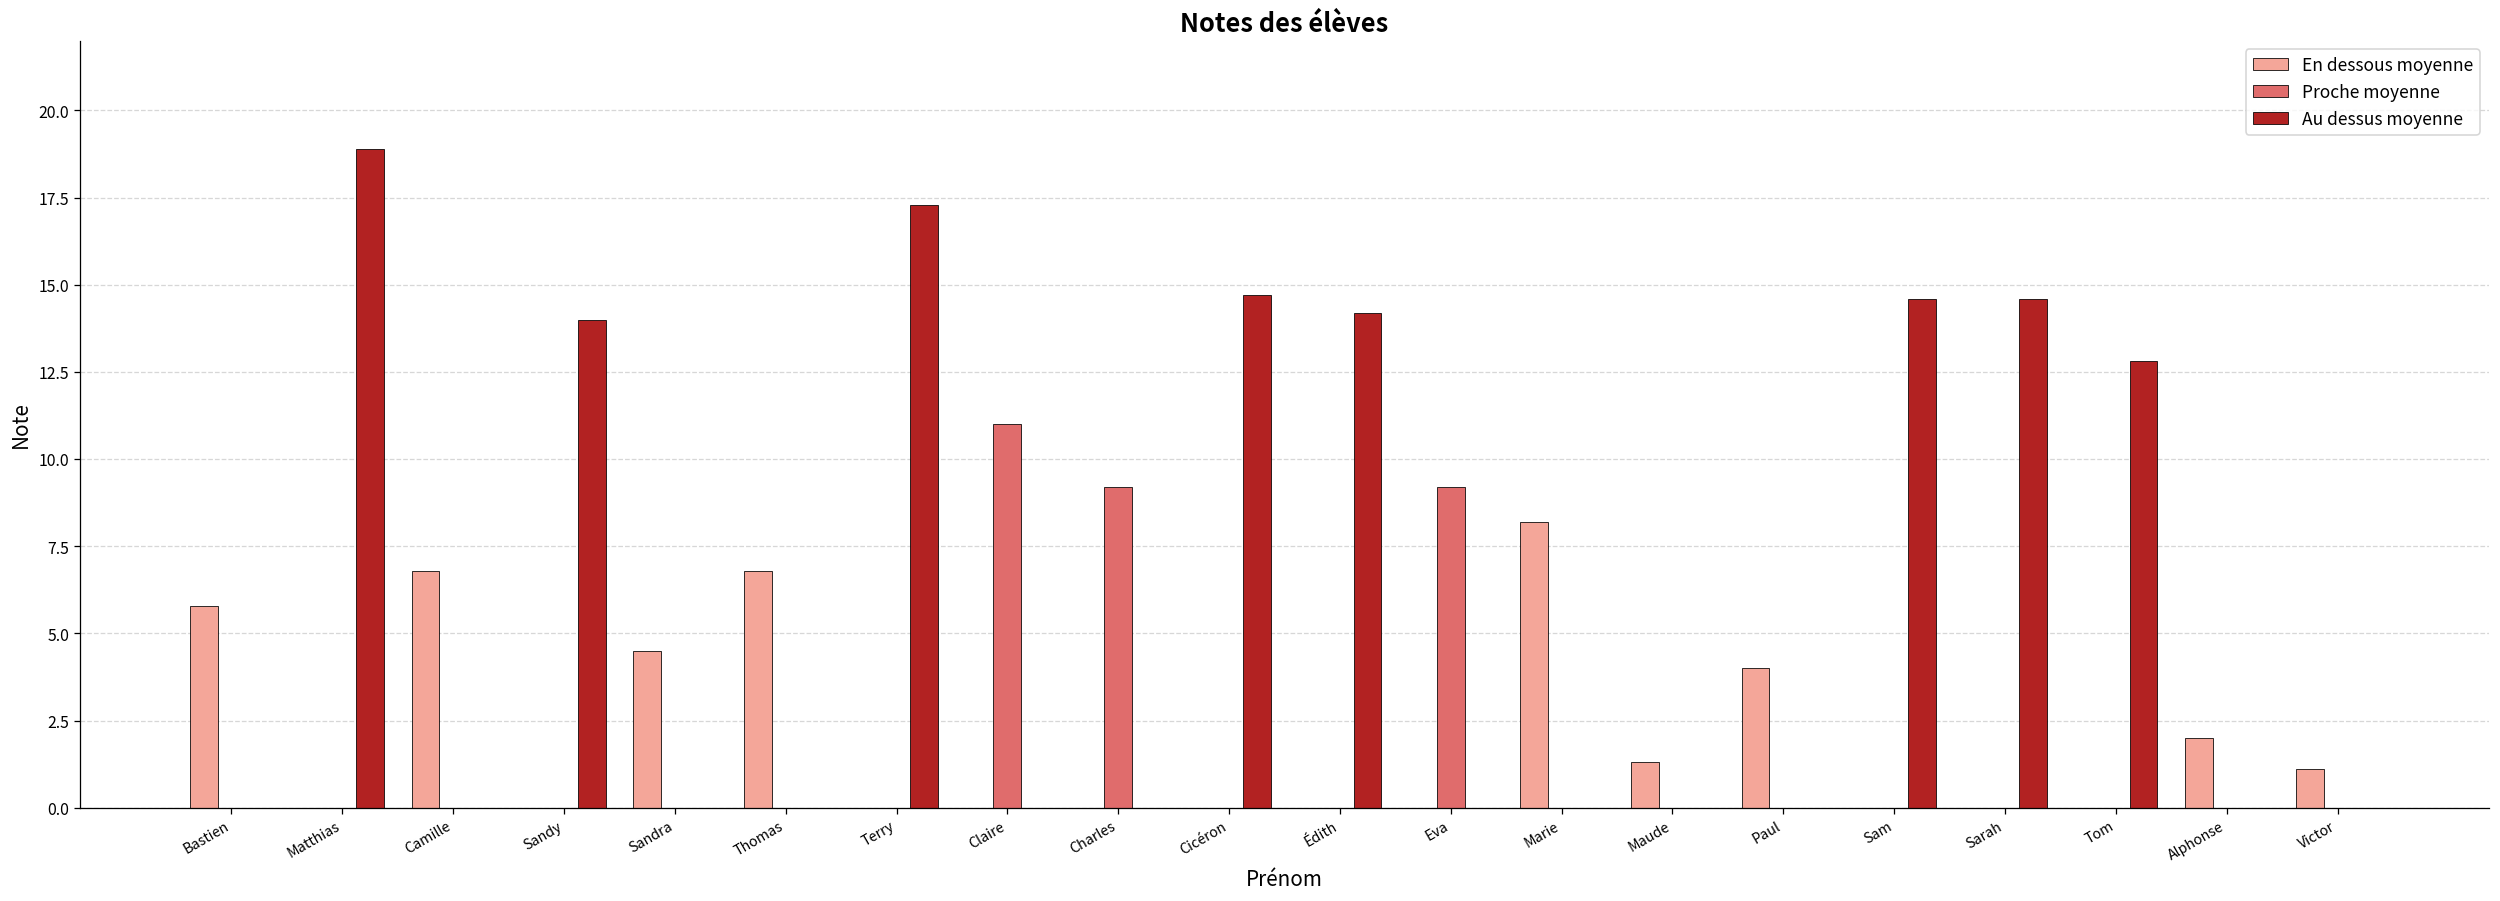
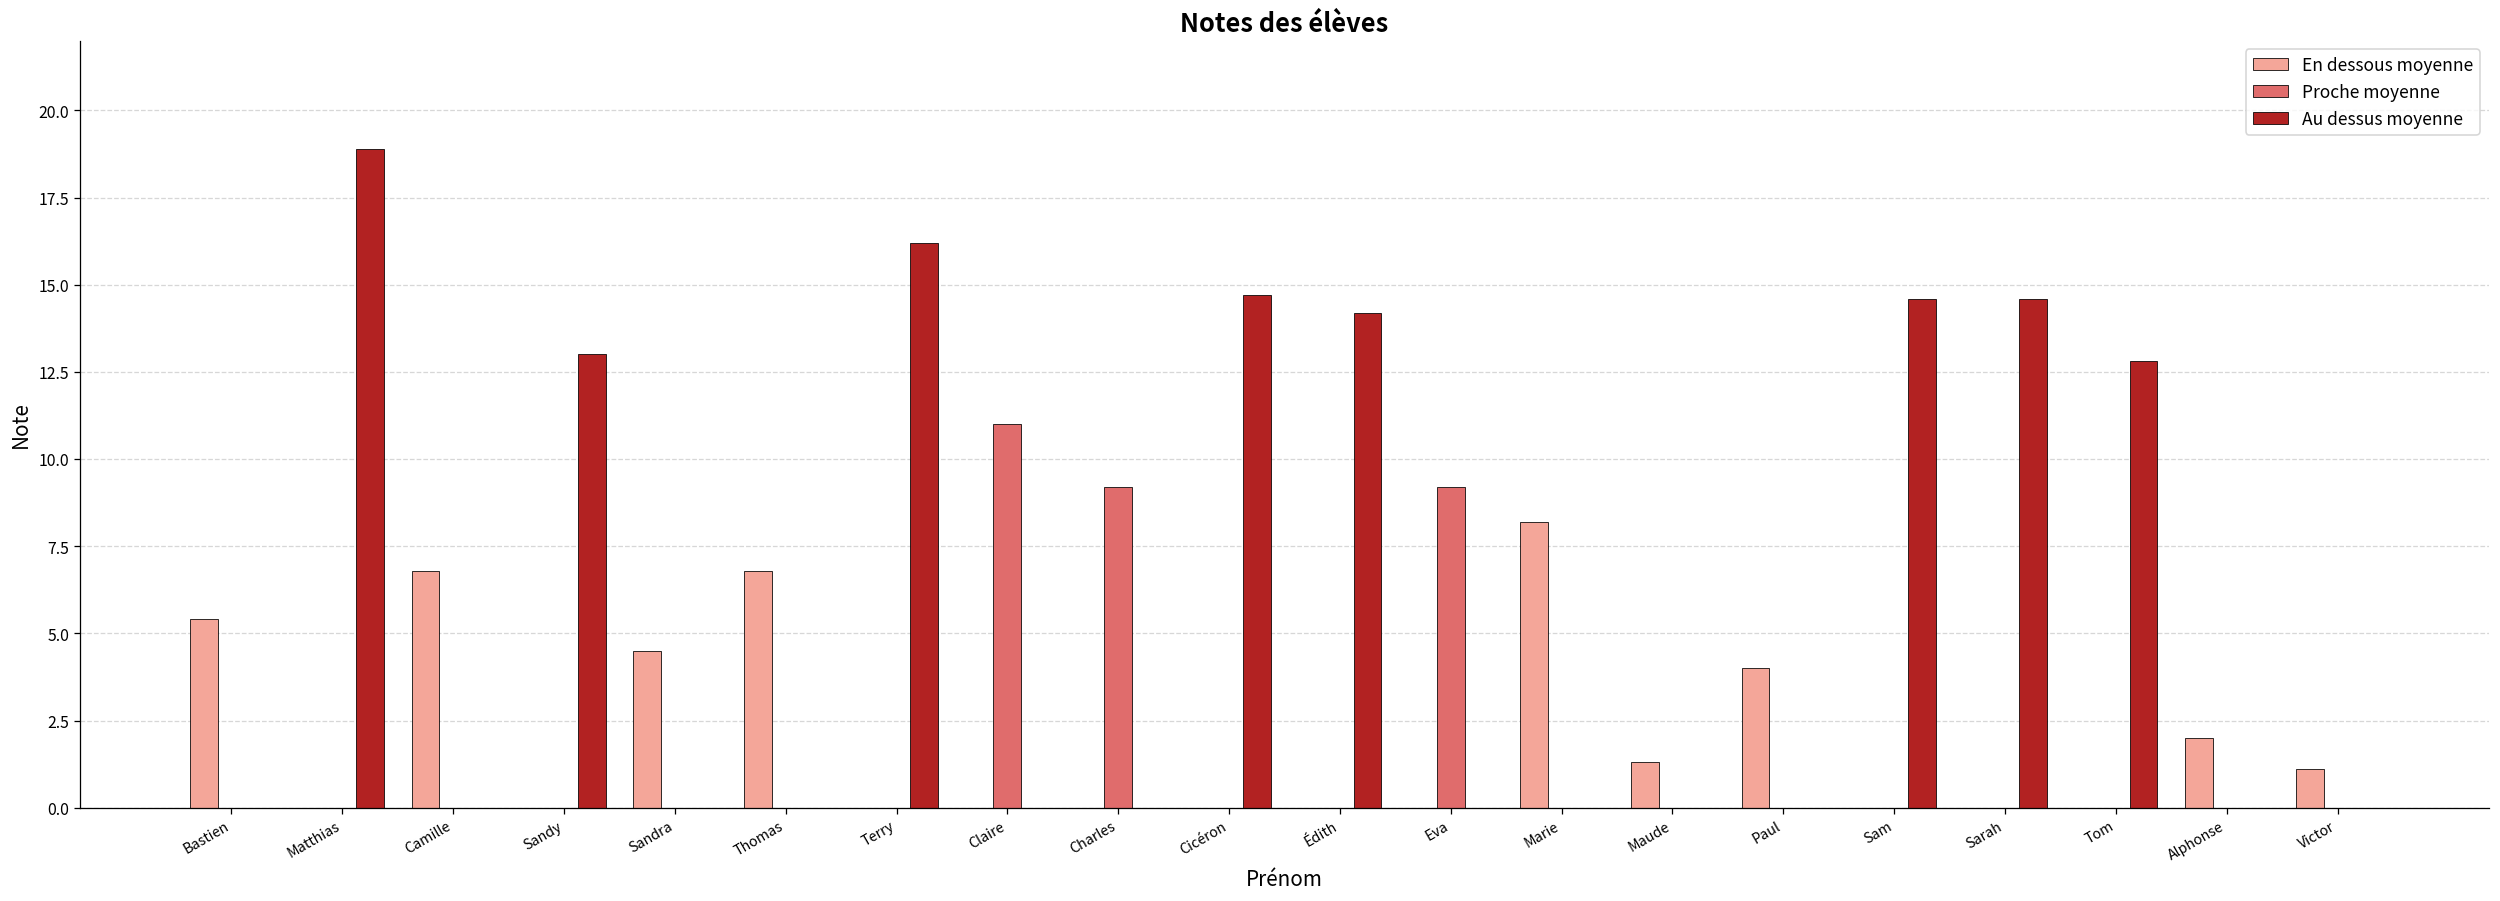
En dessous moyenne, Bastien: 5.8 -> 5.4
Au dessus moyenne, Sandy: 14 -> 13
Au dessus moyenne, Terry: 17.3 -> 16.2
